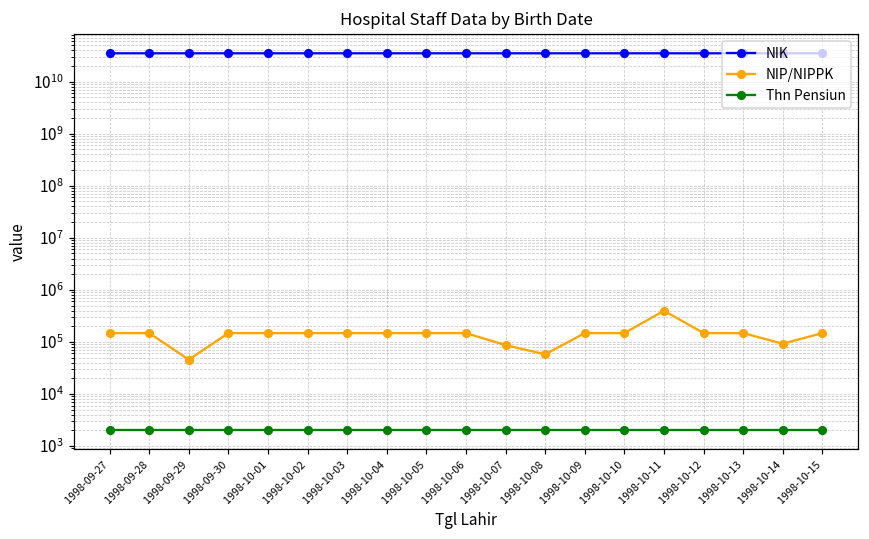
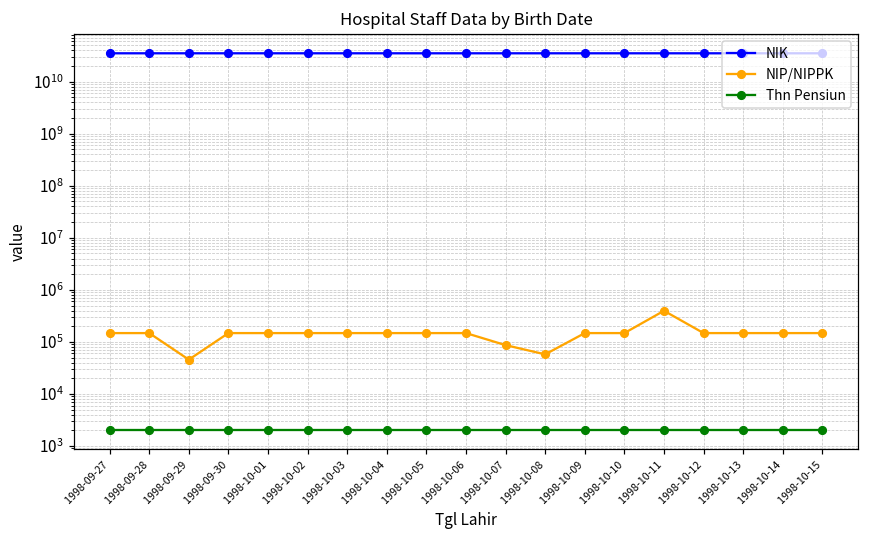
NIP/NIPPK, 1998-10-14: 90000 -> 150000
